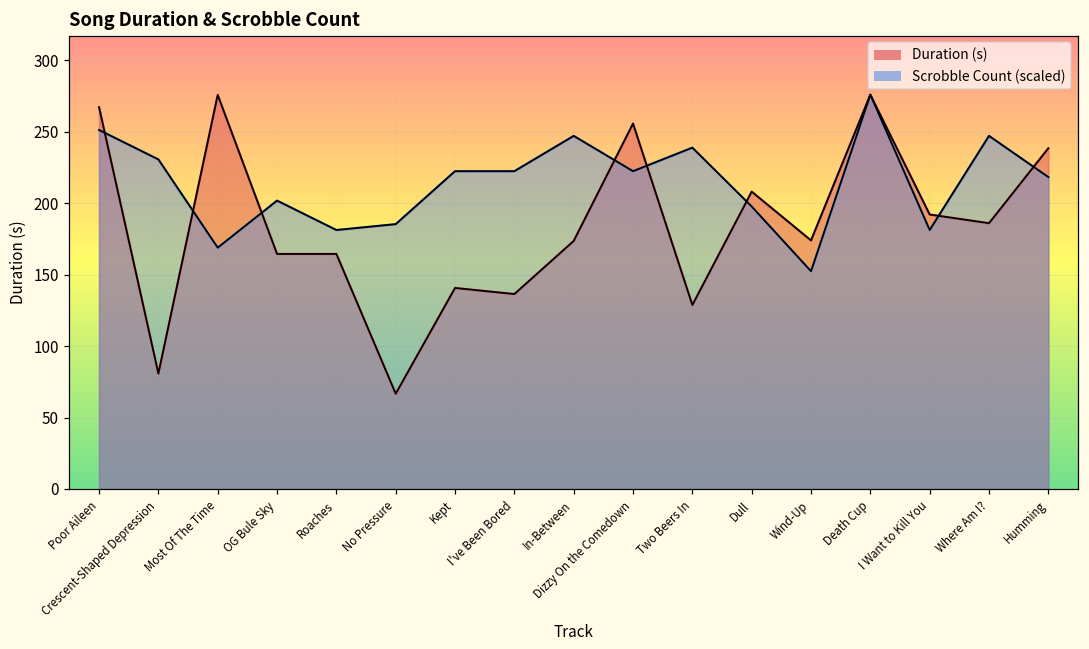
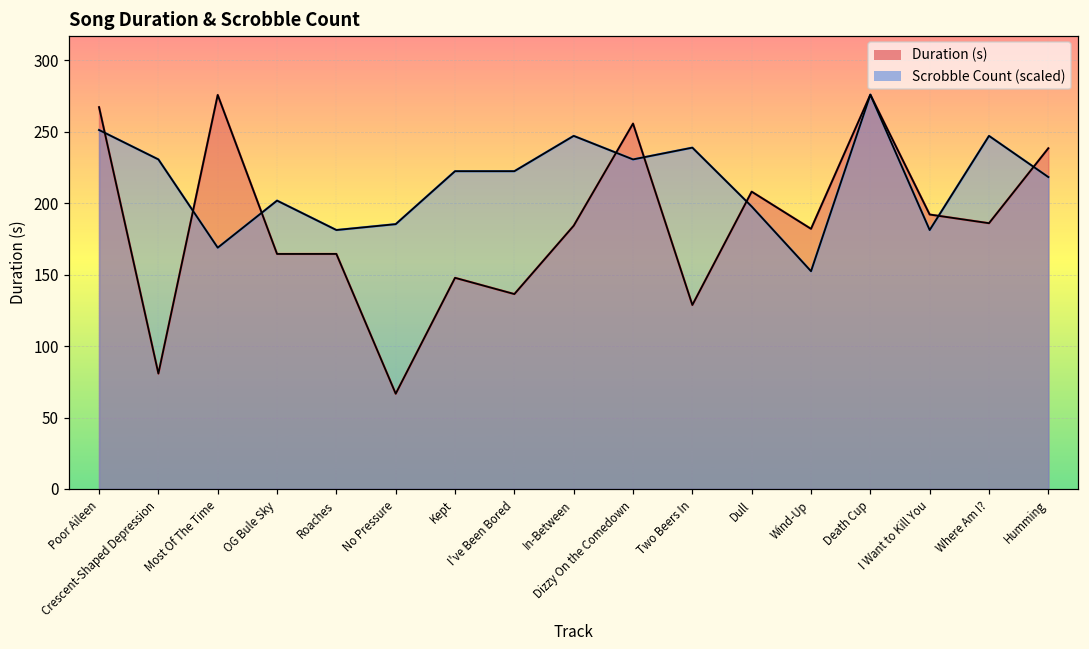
Duration (s), Kept: 141 -> 148
Duration (s), In-Between: 174 -> 184
Scrobble Count (scaled), Dizzy On the Comedown: 222 -> 231
Duration (s), Wind-Up: 174 -> 182
